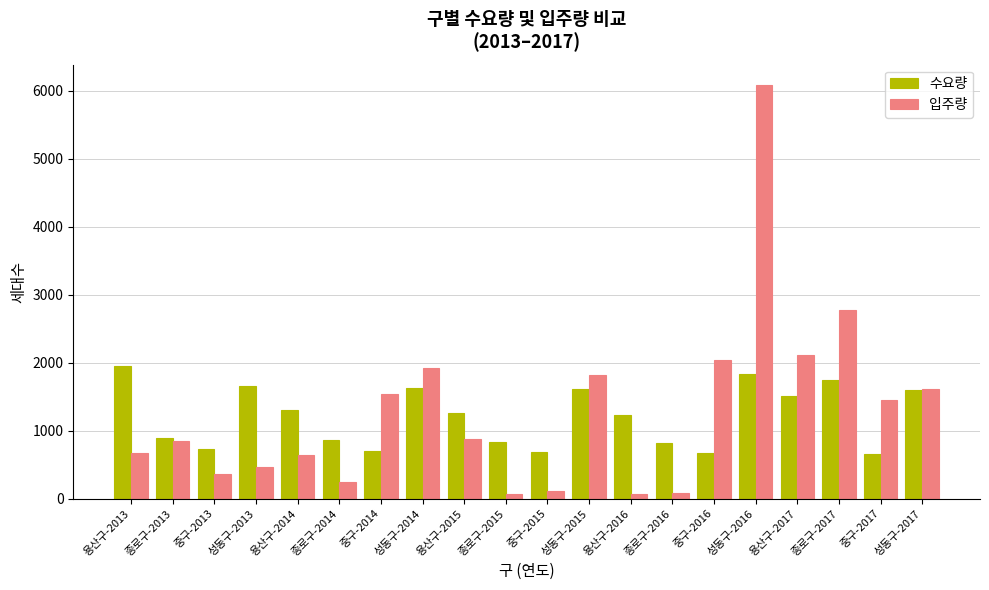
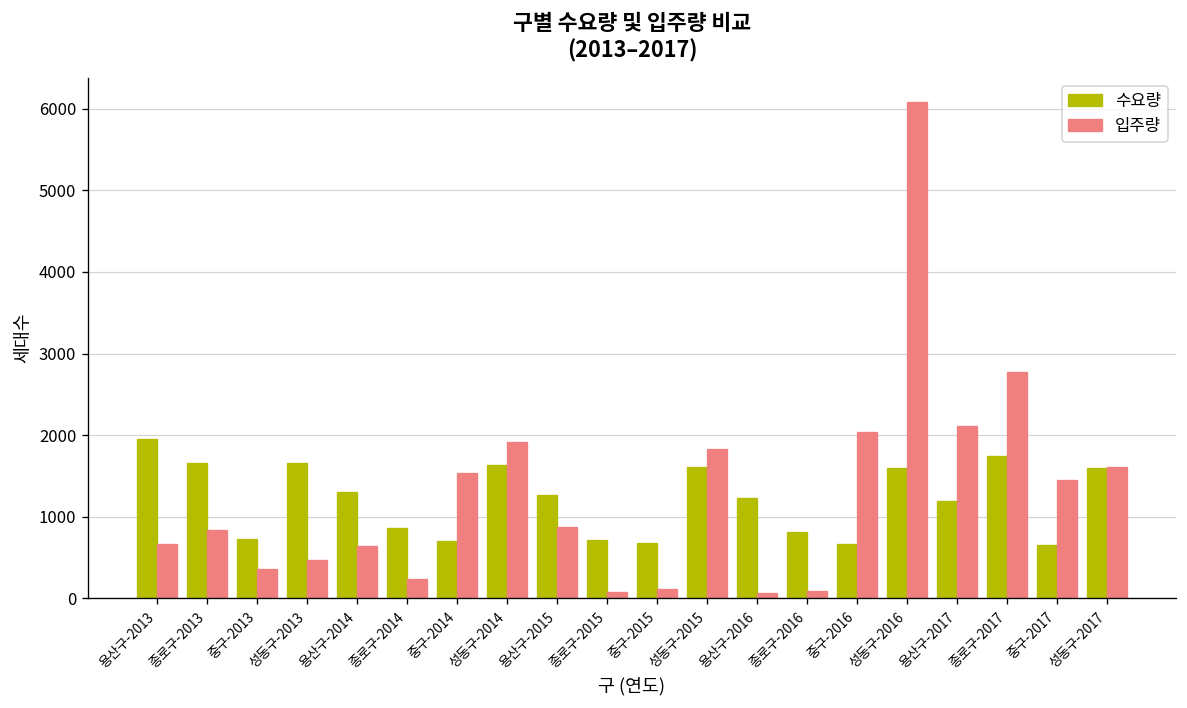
수요량, 종로구-2013: 900 -> 1700
수요량, 종로구-2015: 800 -> 700
수요량, 성동구-2016: 1800 -> 1600
수요량, 용산구-2017: 1500 -> 1200
